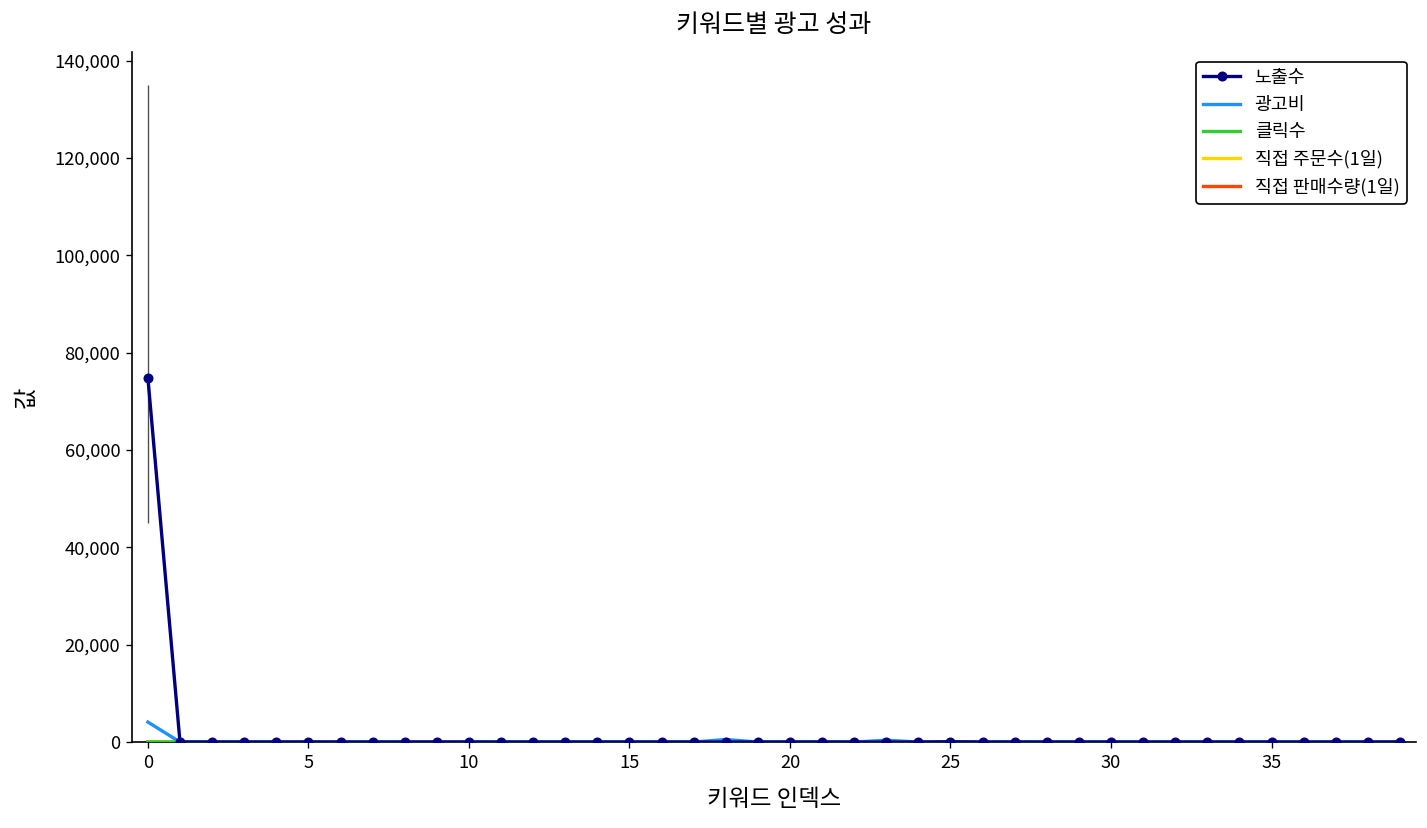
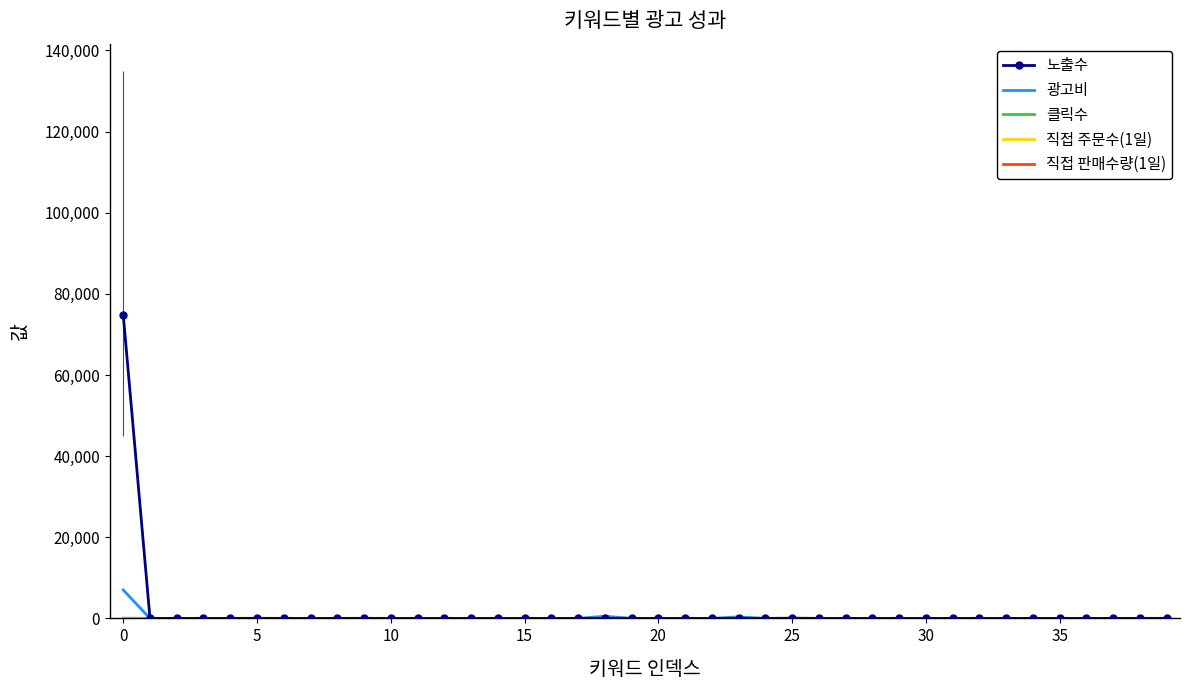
광고비, 0: 4,000 -> 7,000
